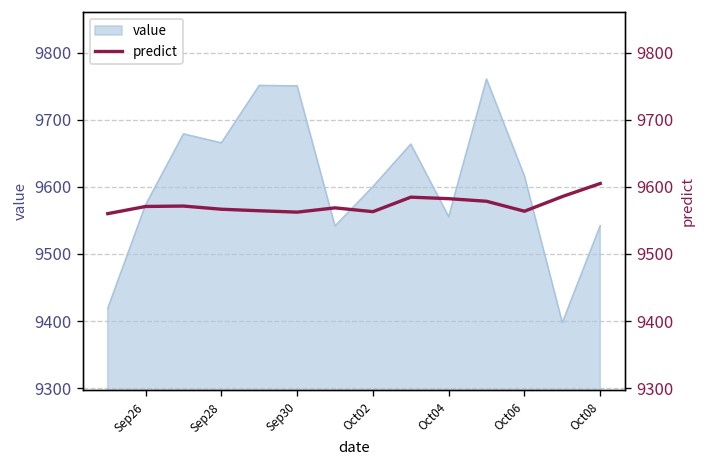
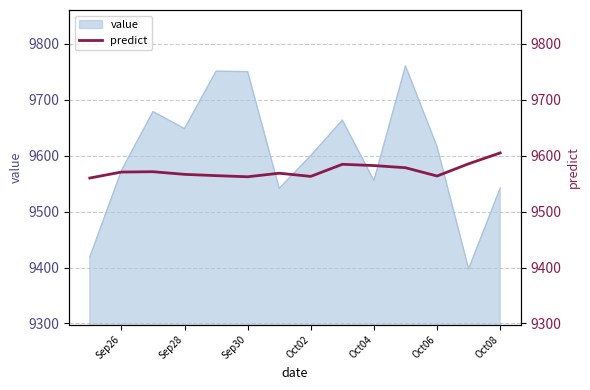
value, Sep28: 9670 -> 9650
